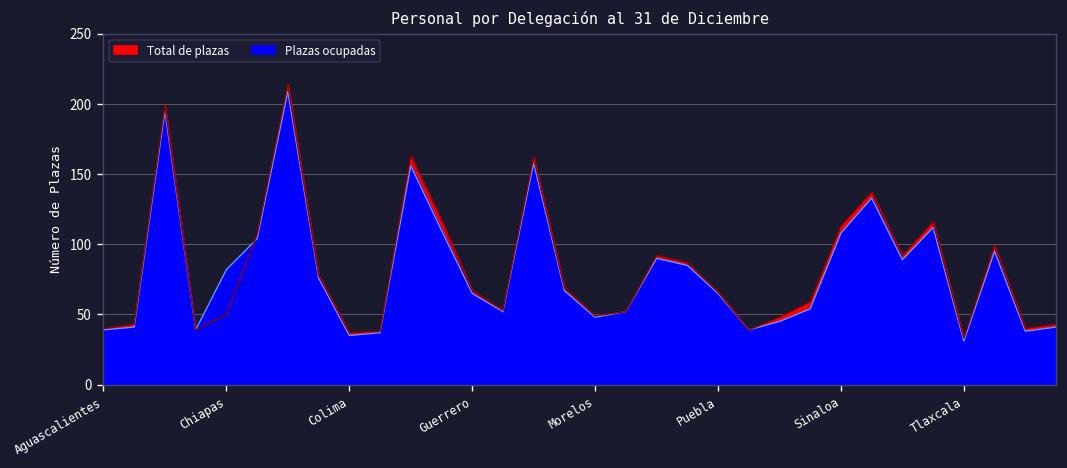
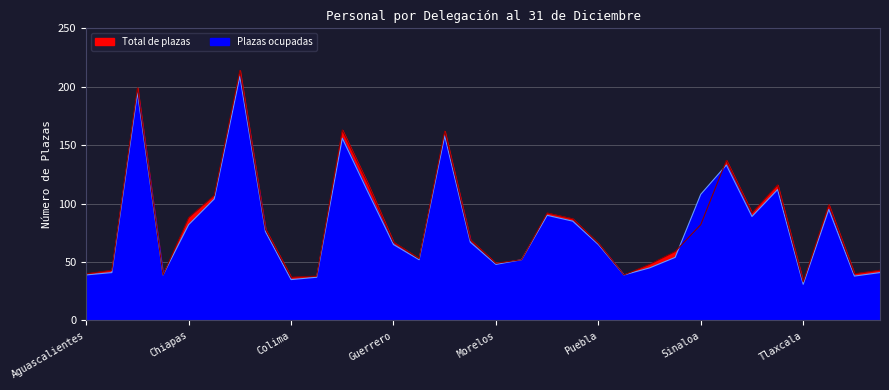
Total de plazas, Chiapas: 50 -> 88
Total de plazas, Sinaloa: 113 -> 82
